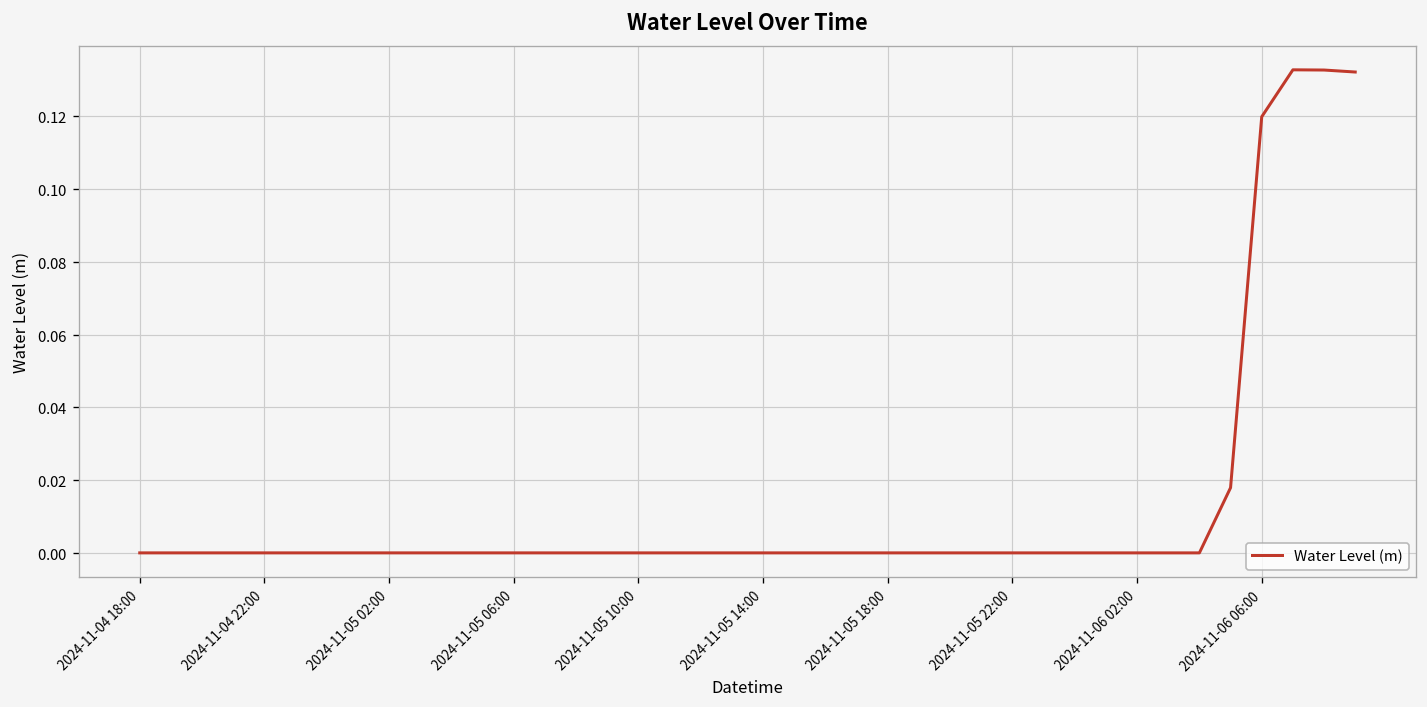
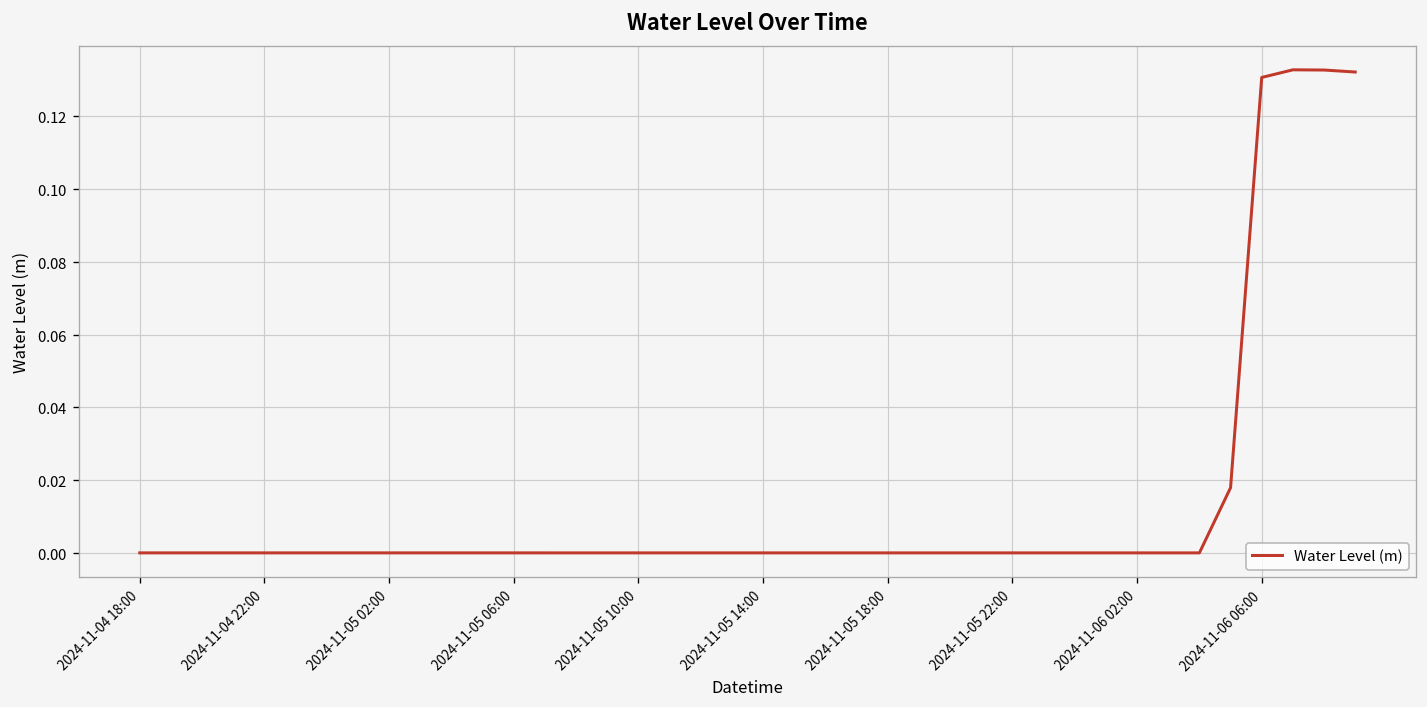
2024-11-06 06:00: 0.120 -> 0.131
